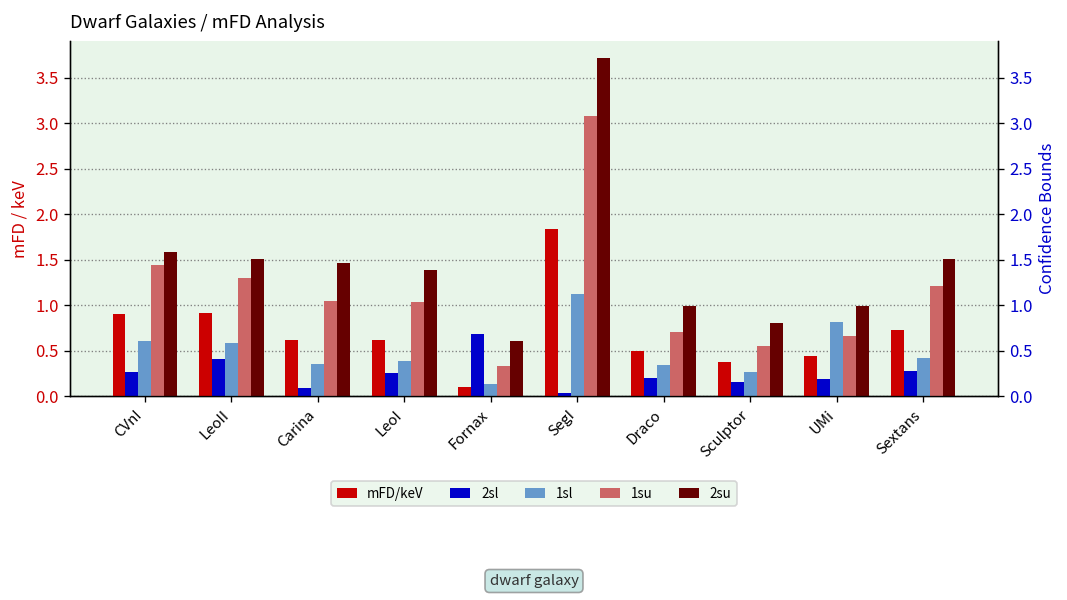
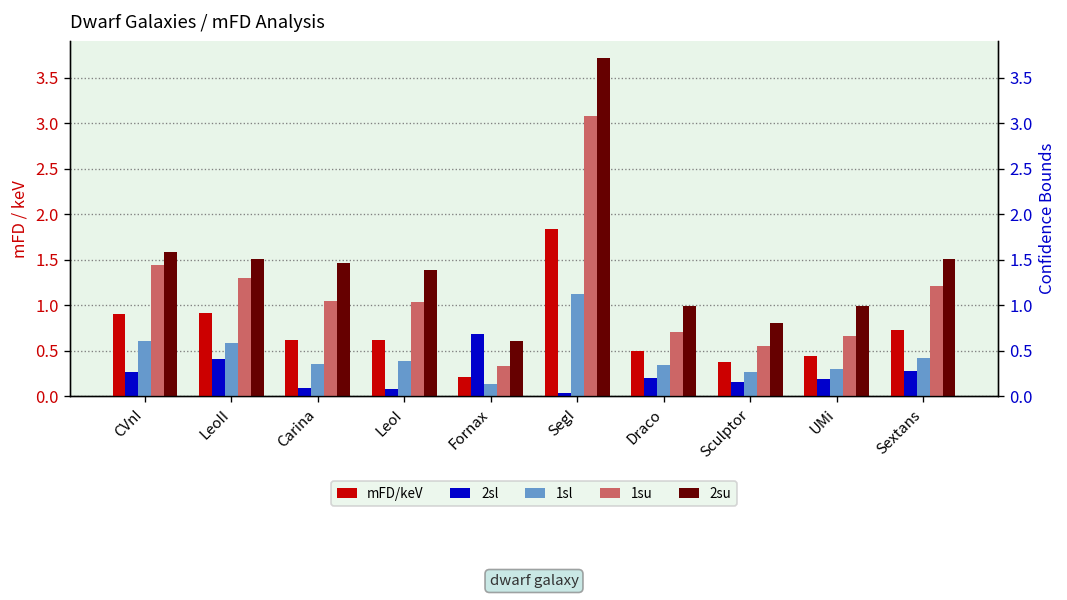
2sl, LeoI: 0.3 -> 0.1
mFD/keV, Fornax: 0.1 -> 0.2
1sl, UMi: 0.8 -> 0.3
